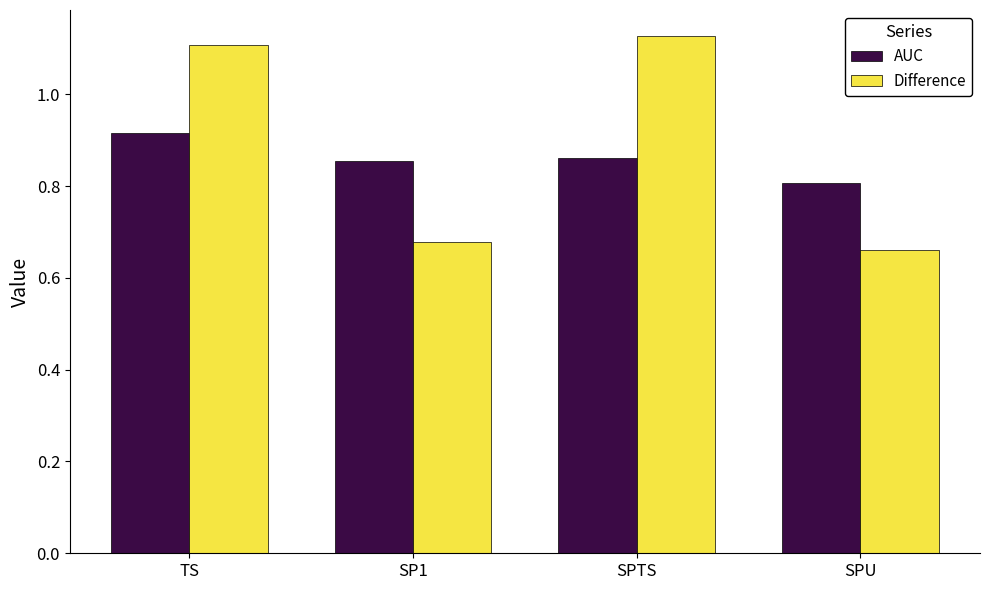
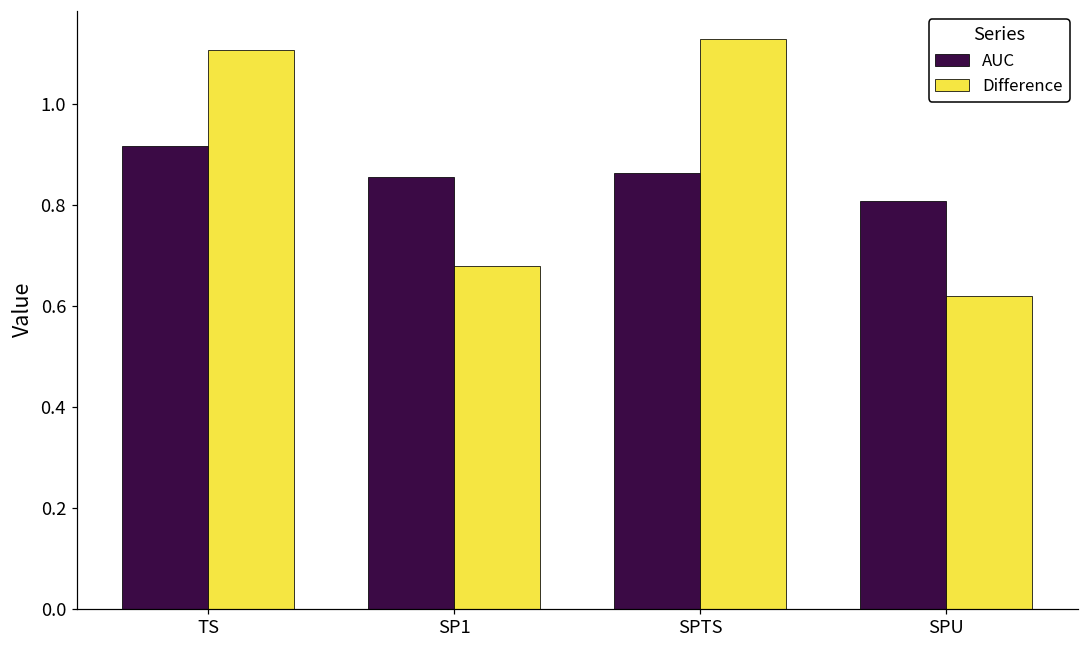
Difference, SPU: 0.66 -> 0.62
